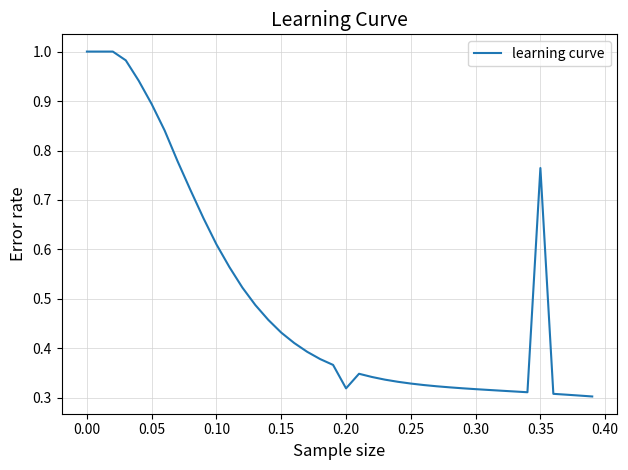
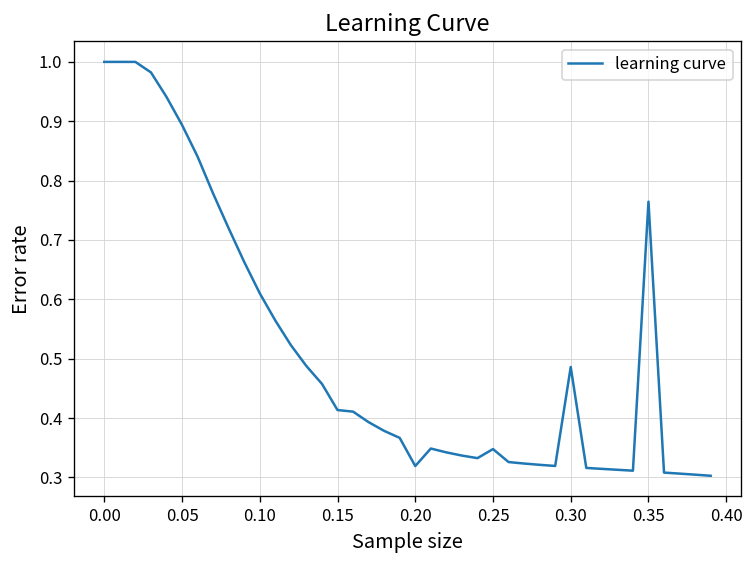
0.15: 0.43 -> 0.41
0.25: 0.33 -> 0.35
0.30: 0.32 -> 0.49
